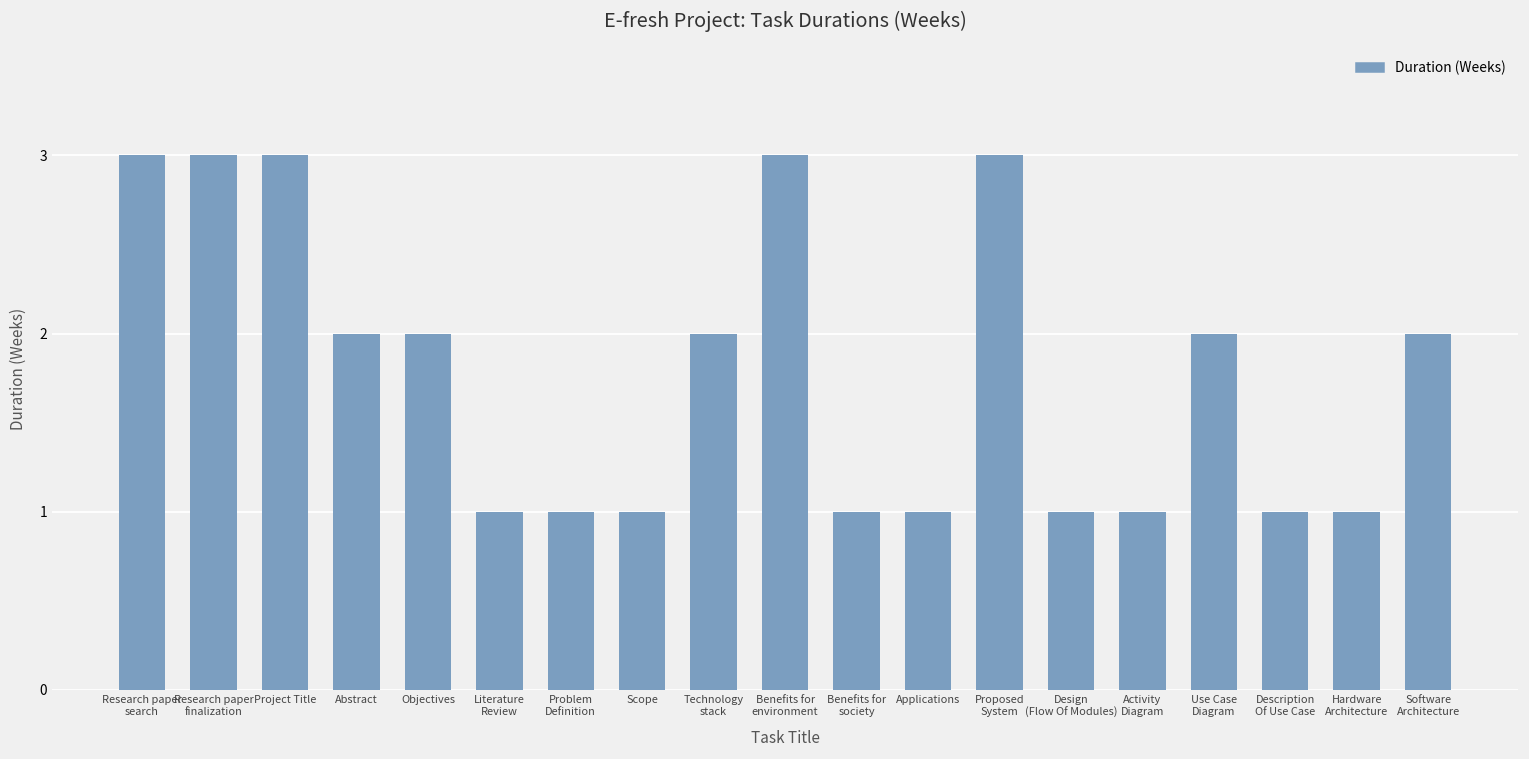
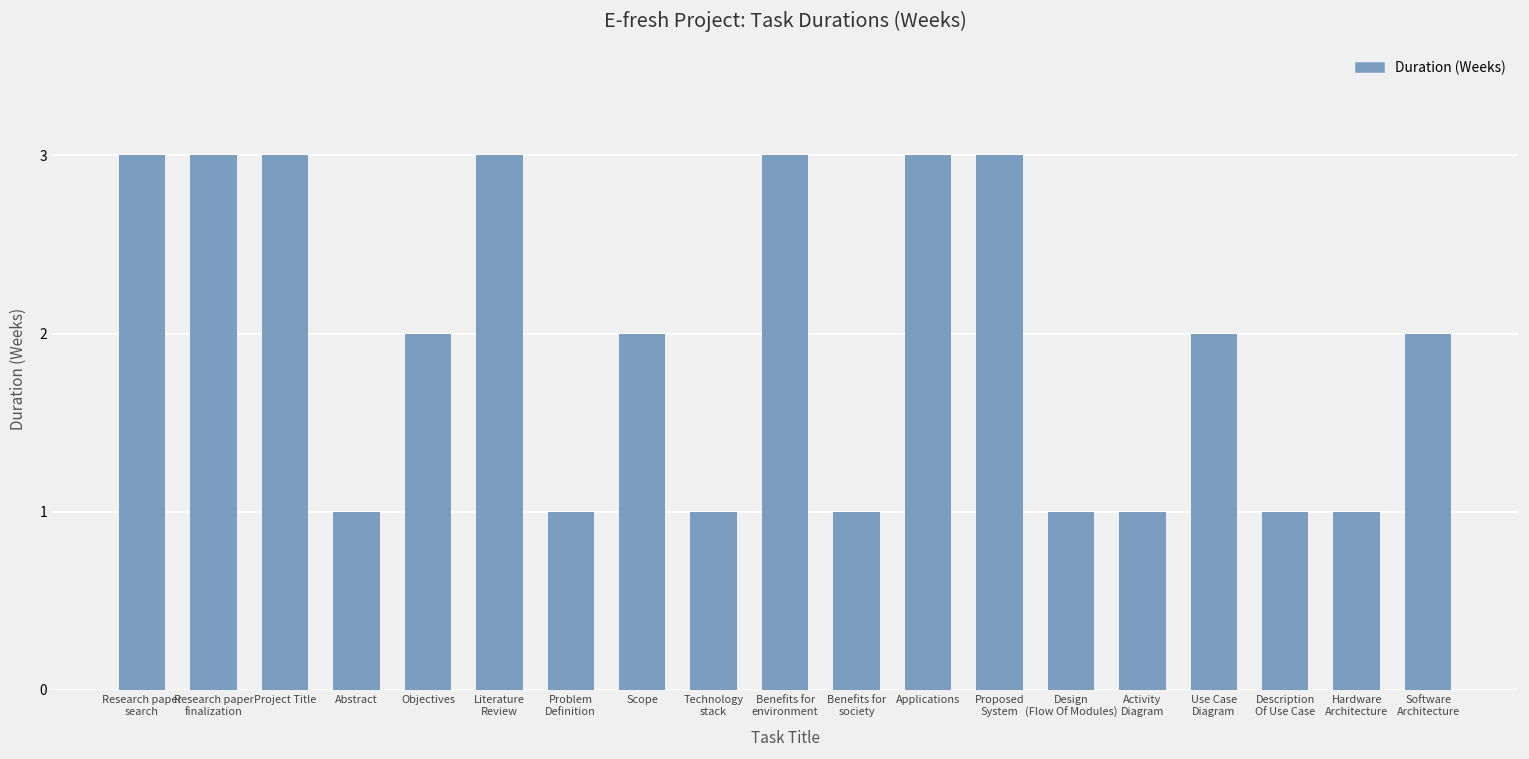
Abstract: 2 -> 1
Literature Review: 1 -> 3
Scope: 1 -> 2
Technology stack: 2 -> 1
Applications: 1 -> 3
